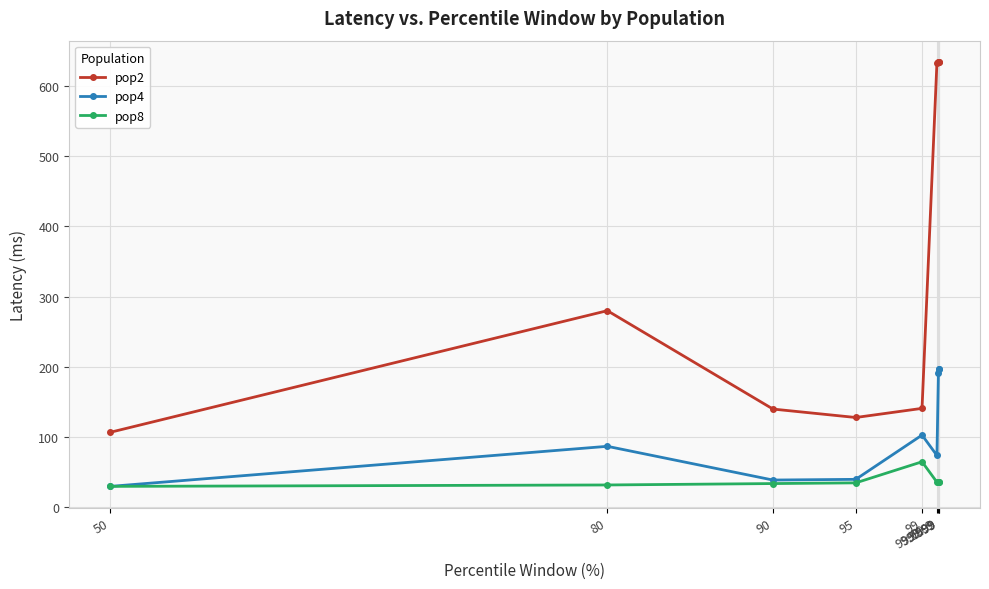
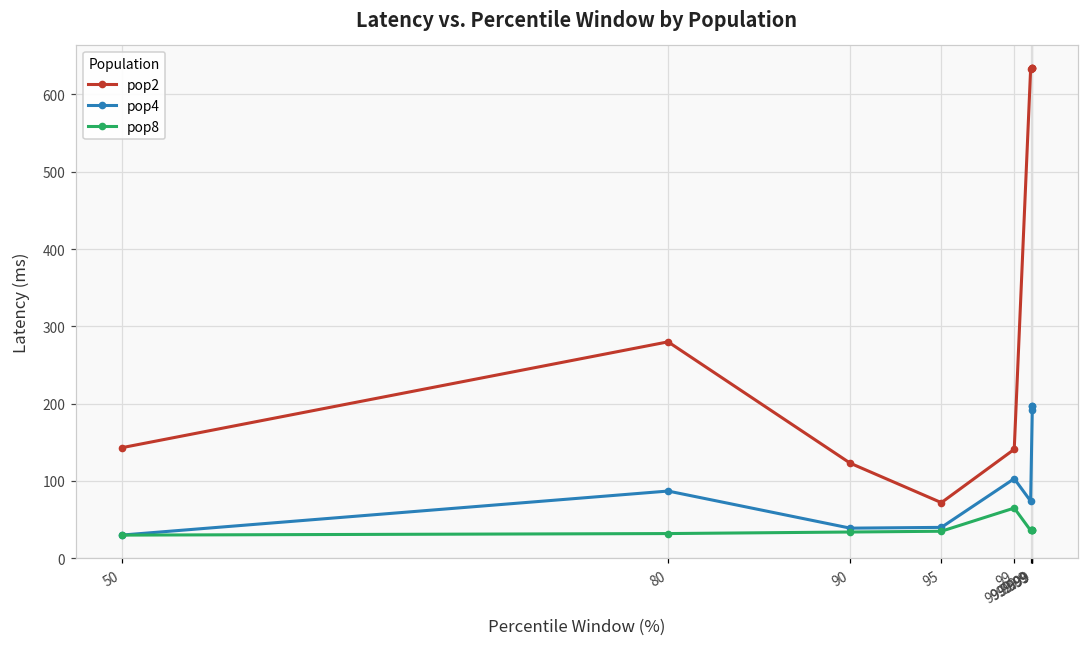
pop2, 50: 110 -> 140
pop2, 90: 140 -> 120
pop2, 95: 130 -> 70
